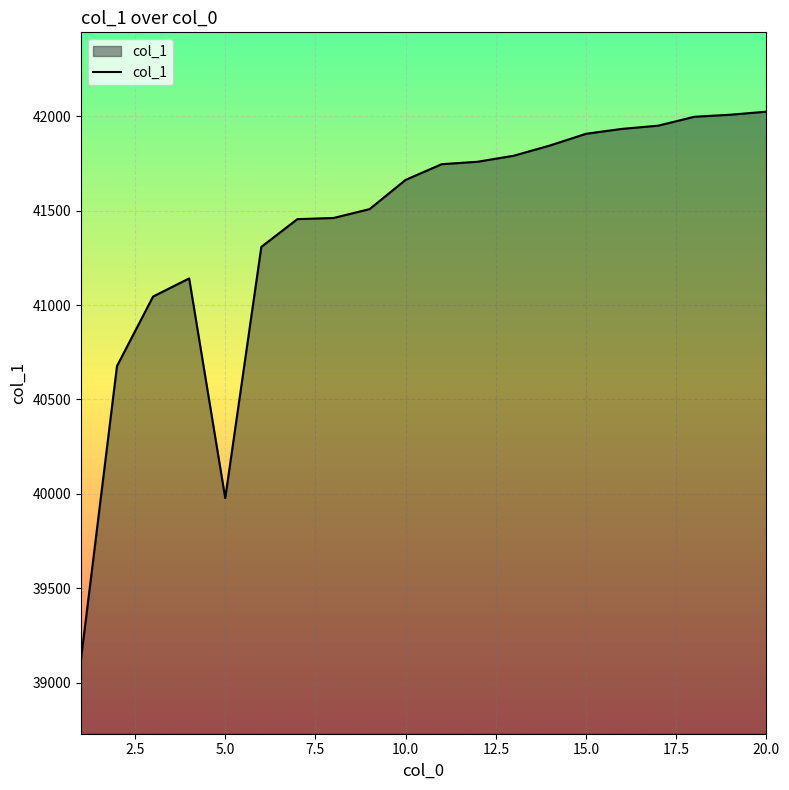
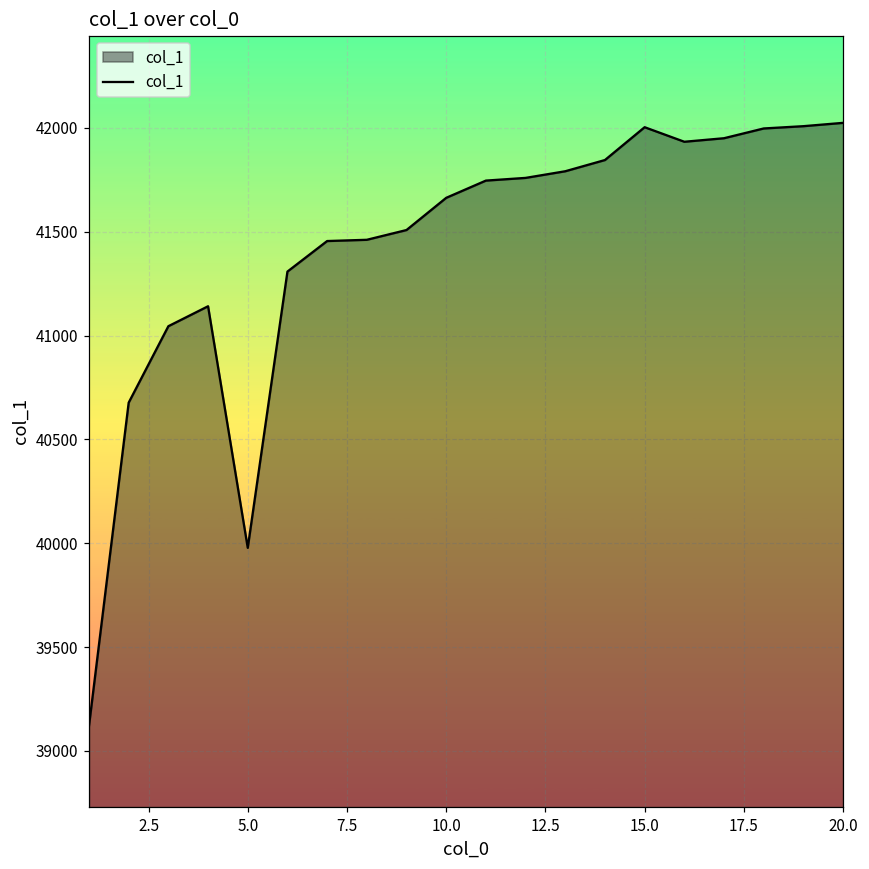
15.0: 41910 -> 42000
